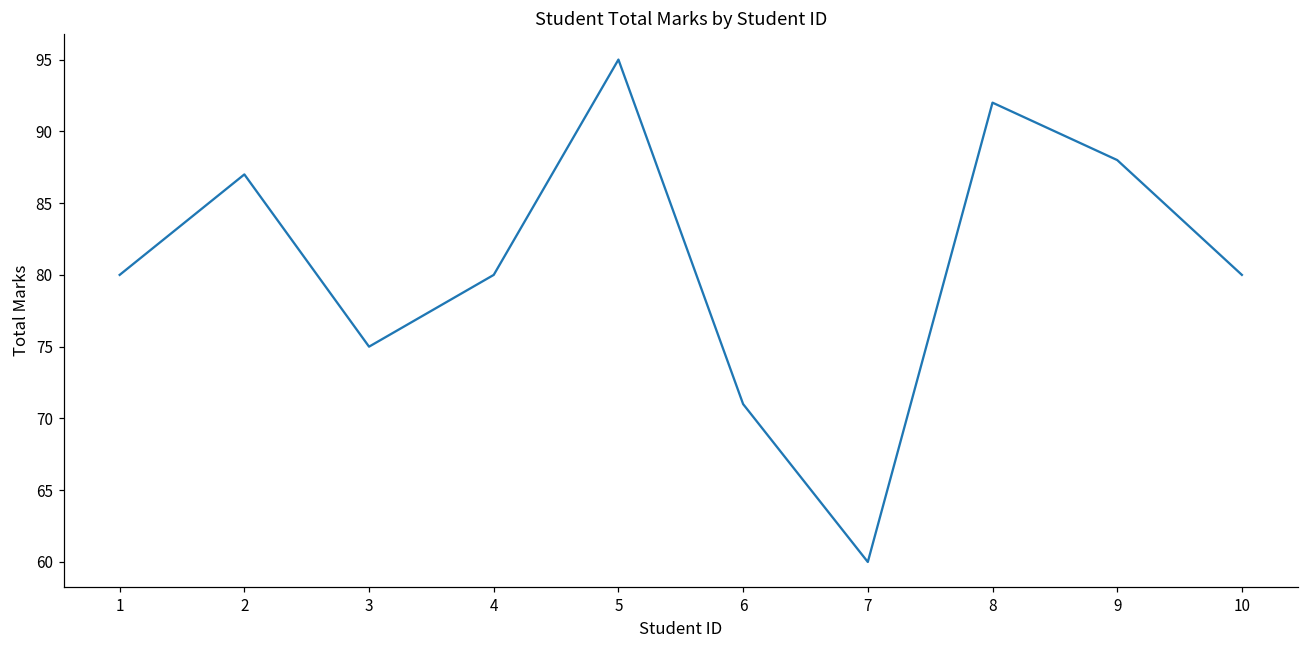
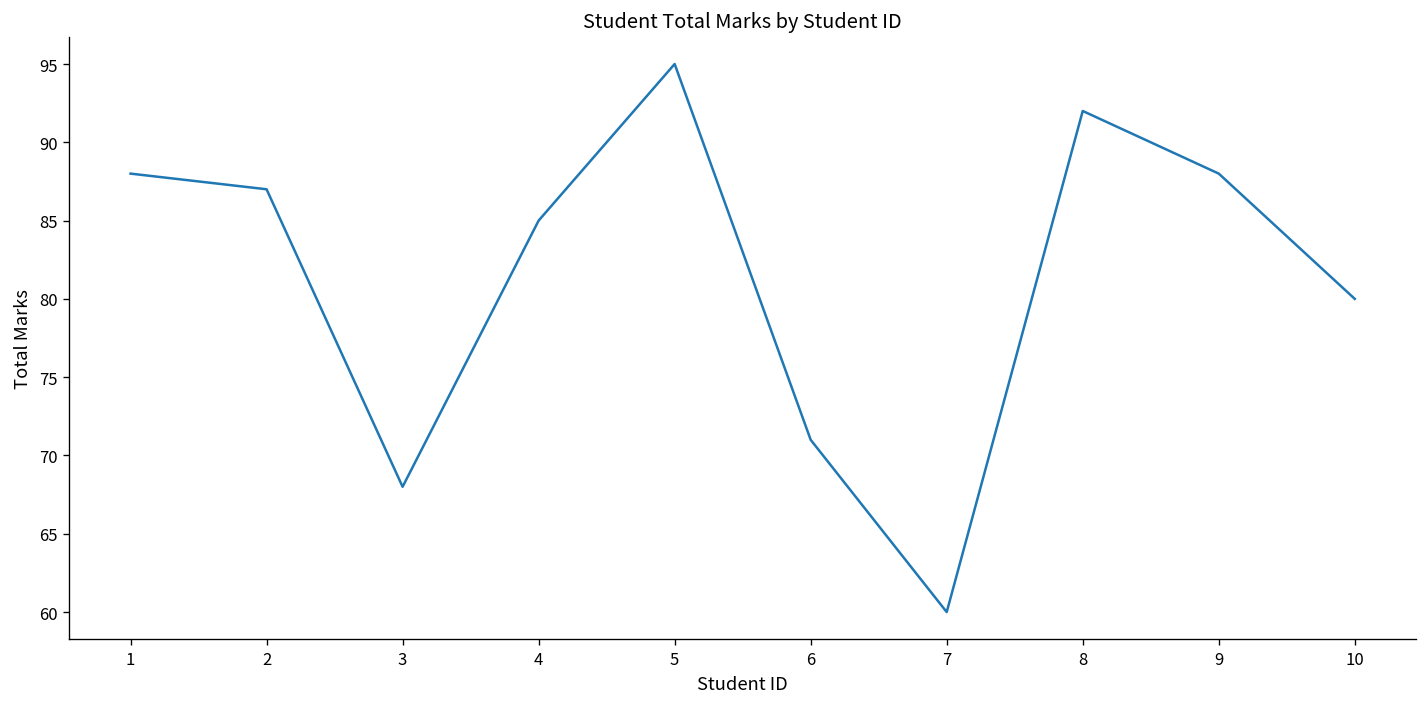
1: 80 -> 88
3: 75 -> 68
4: 80 -> 85
